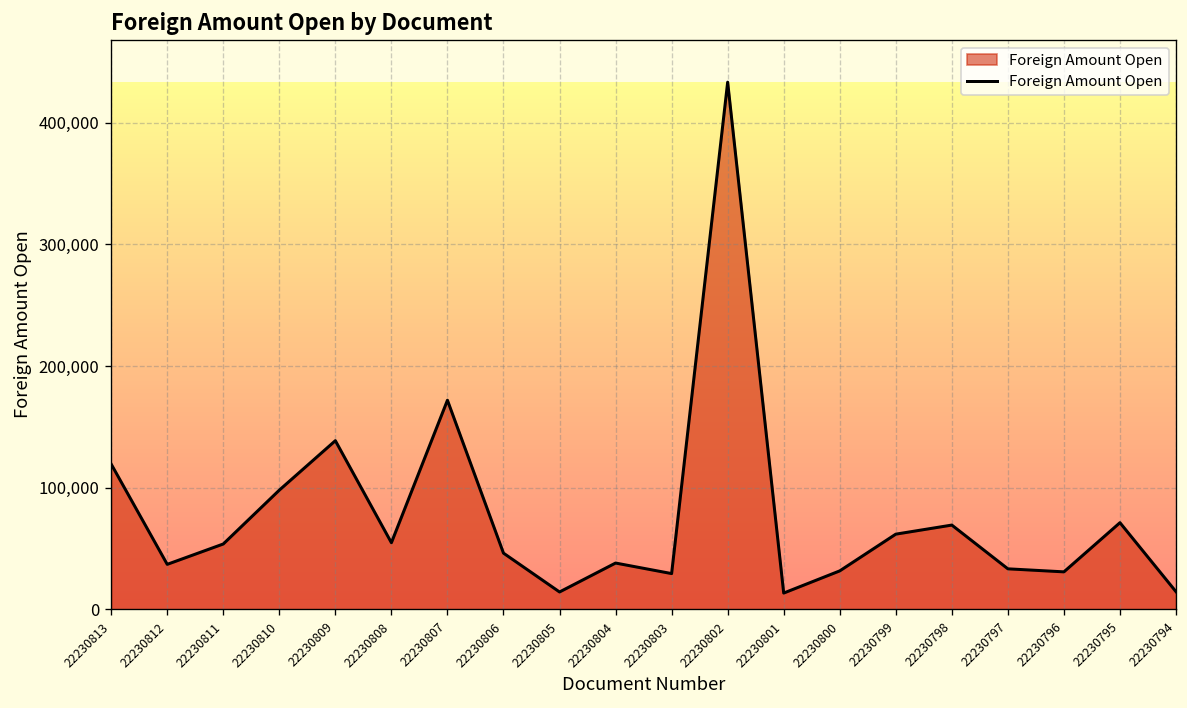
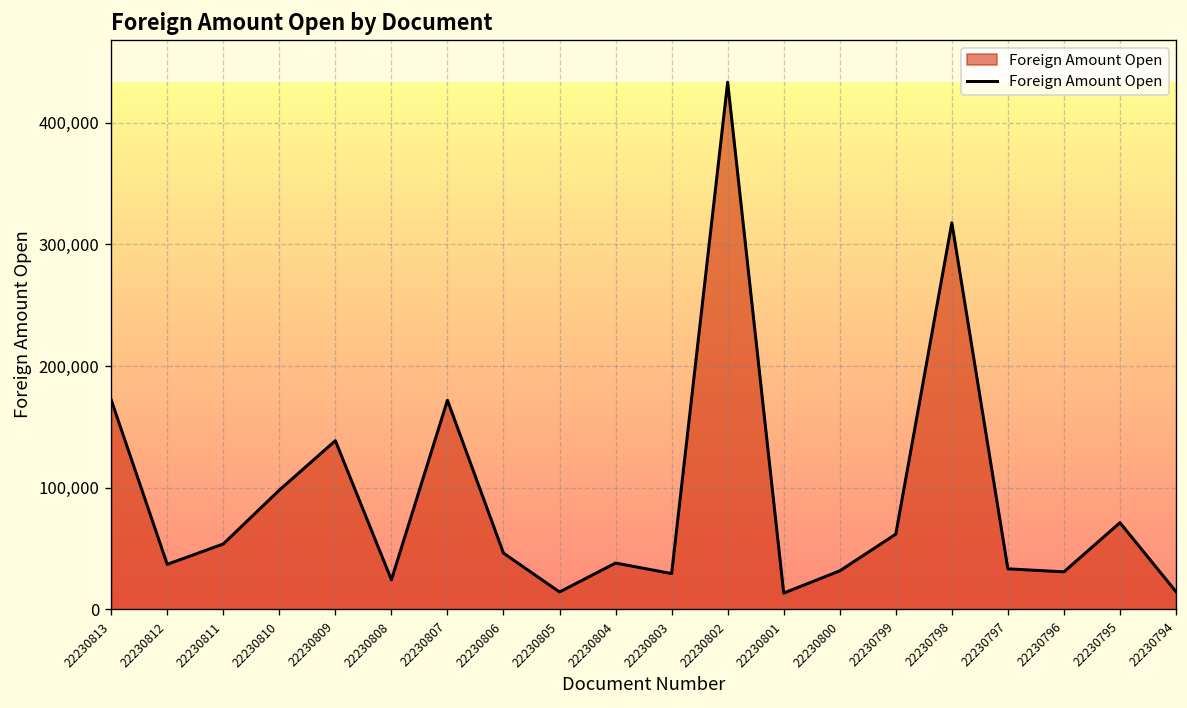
22230813: 119,000 -> 172,000
22230808: 55,000 -> 24,000
22230798: 69,000 -> 318,000
